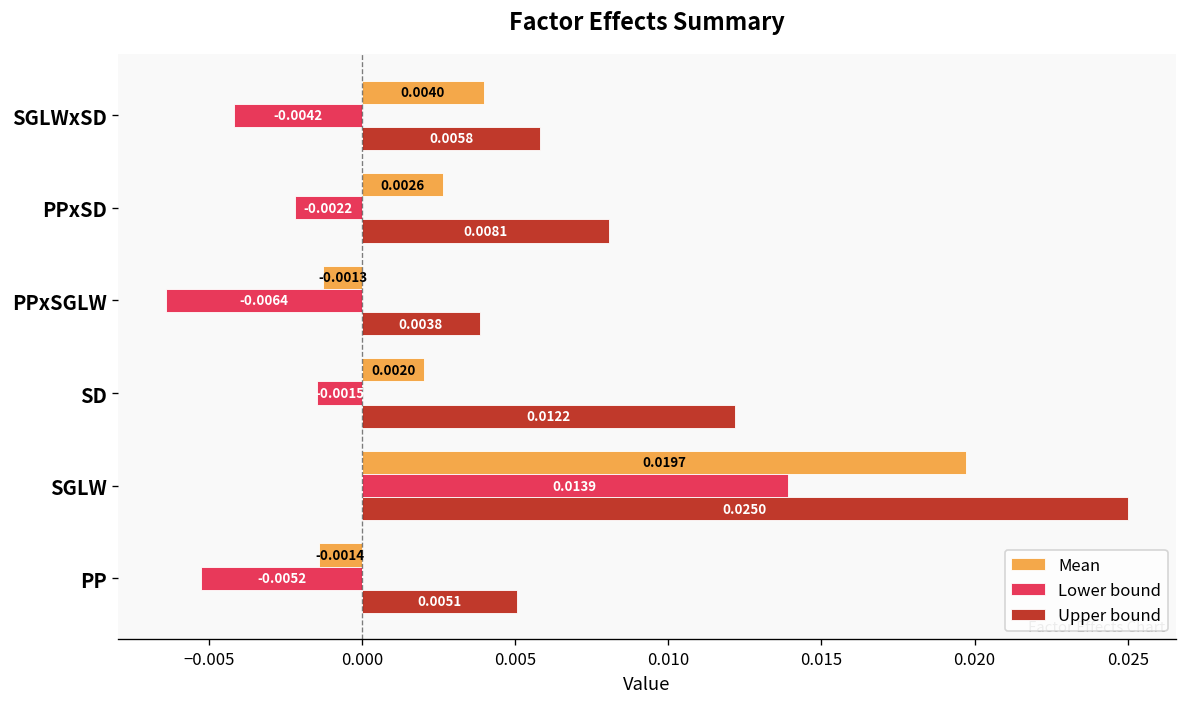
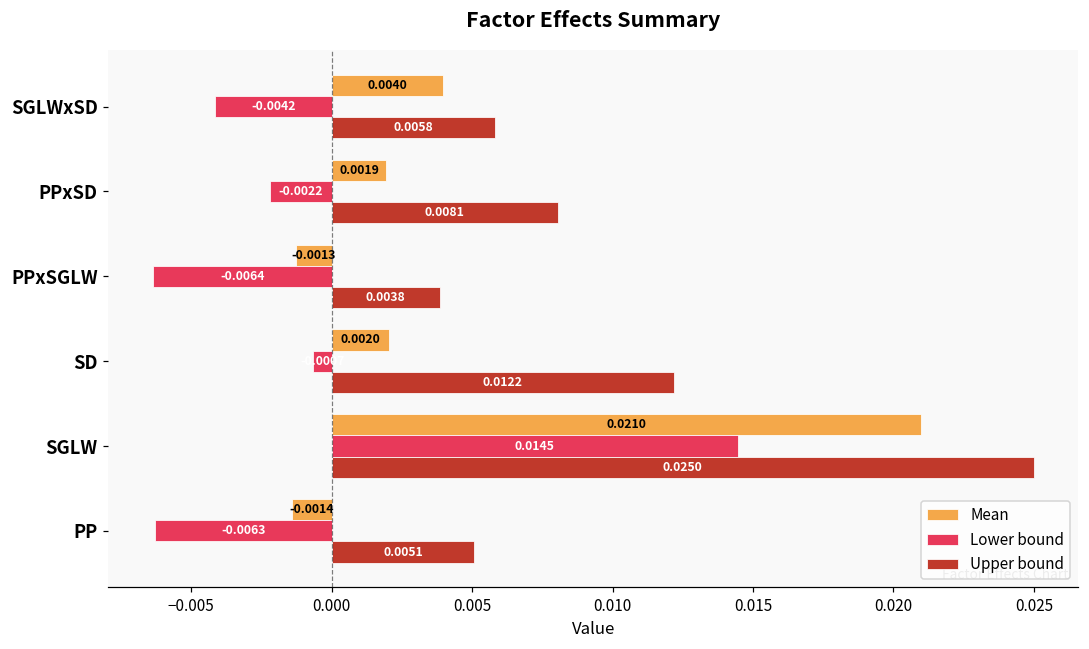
Mean, PPxSD: 0.0026 -> 0.0019
Lower bound, SD: -0.0015 -> -0.0007
Mean, SGLW: 0.0197 -> 0.0210
Lower bound, SGLW: 0.0139 -> 0.0145
Lower bound, PP: -0.0052 -> -0.0063
